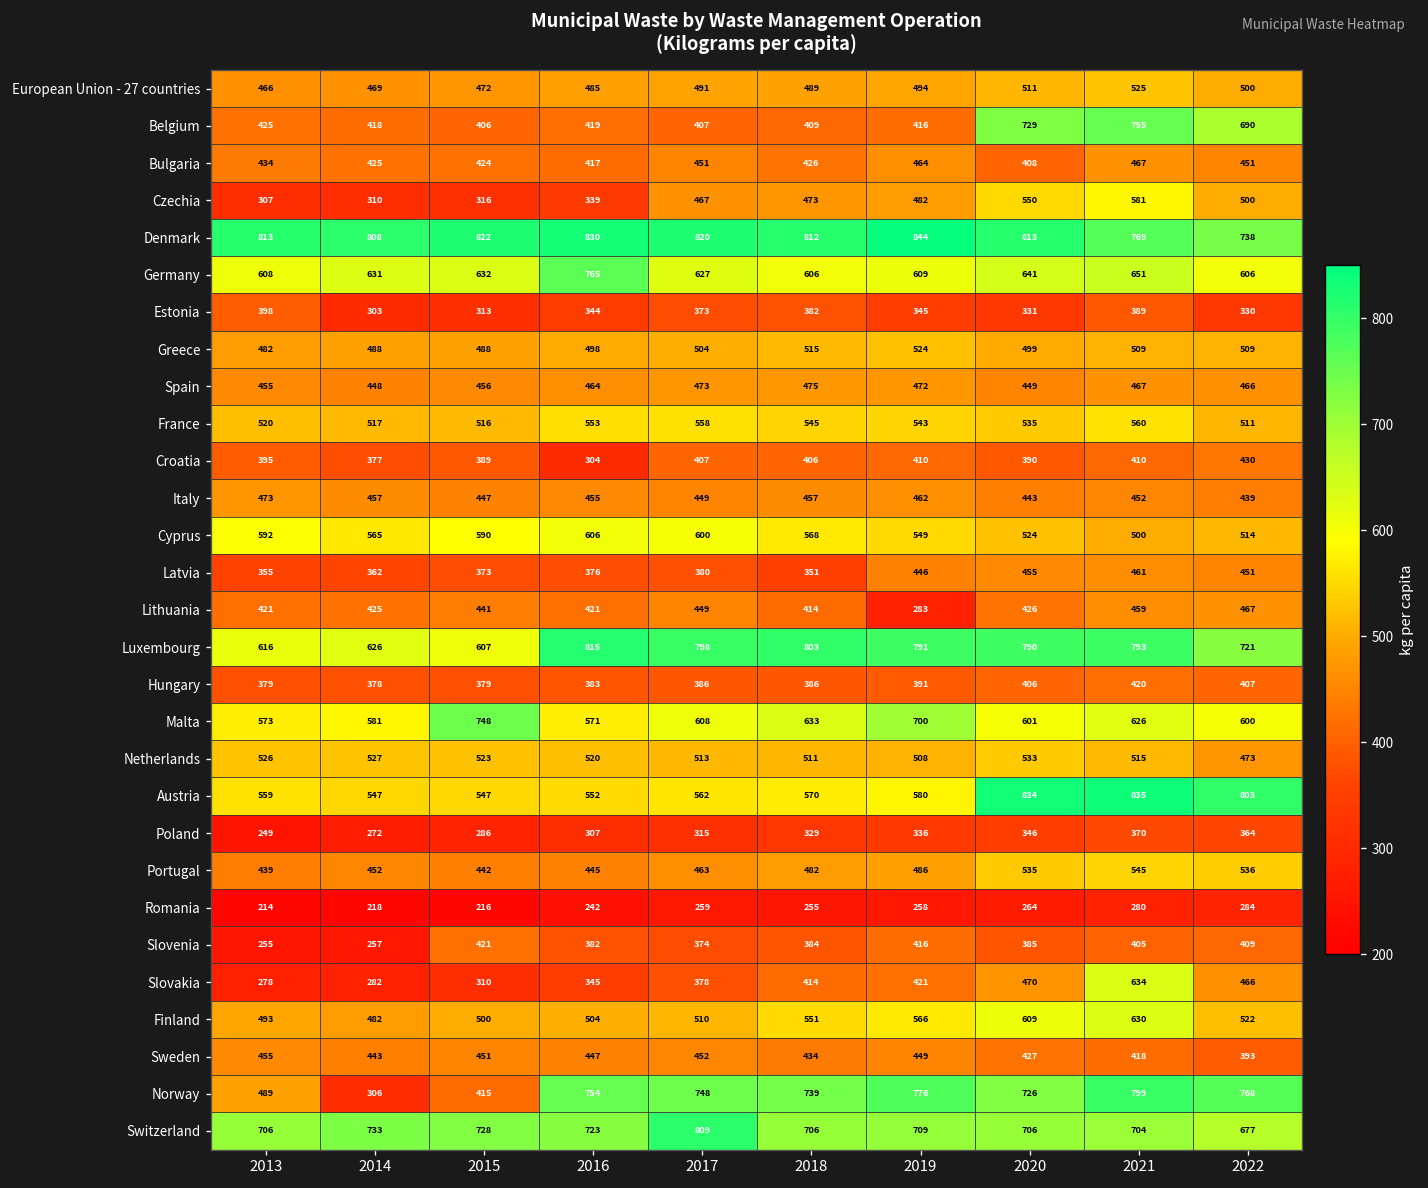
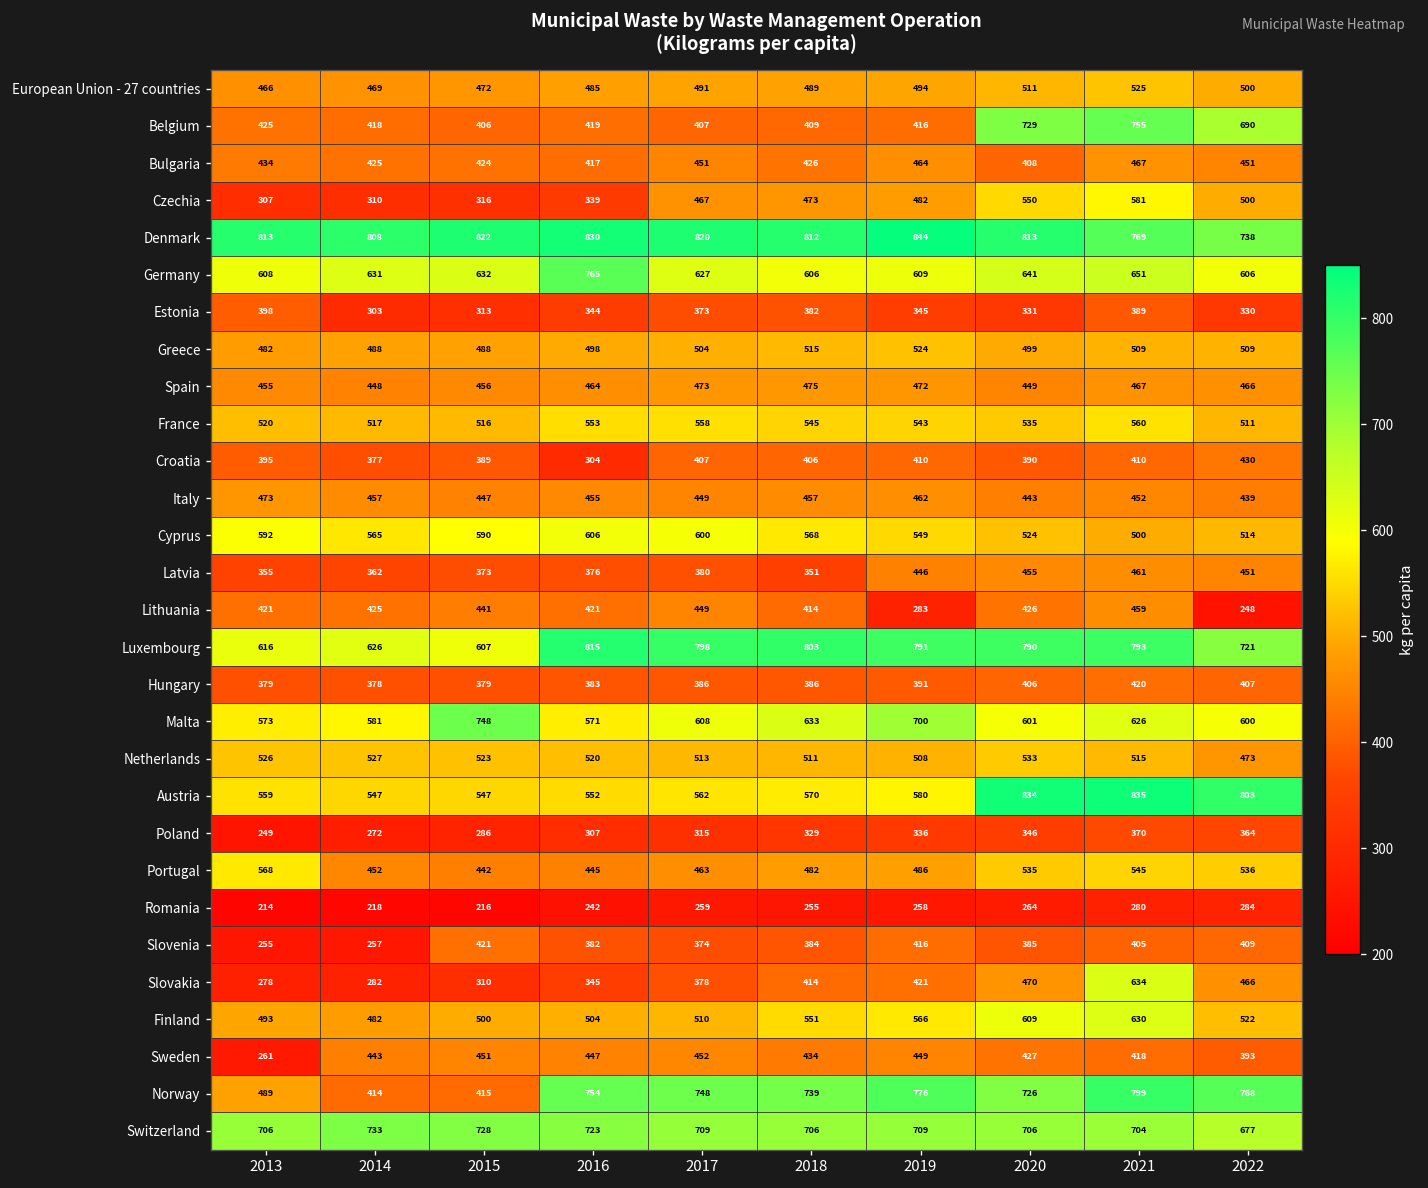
Lithuania, 2022: 467 -> 248
Portugal, 2013: 439 -> 568
Sweden, 2013: 455 -> 261
Norway, 2014: 306 -> 414
Switzerland, 2017: 809 -> 709
